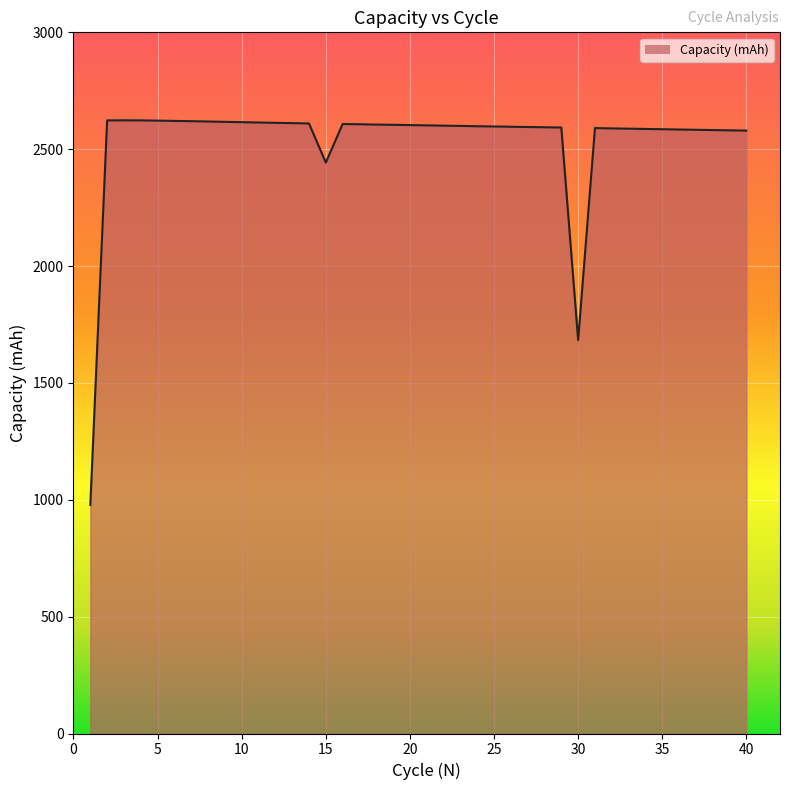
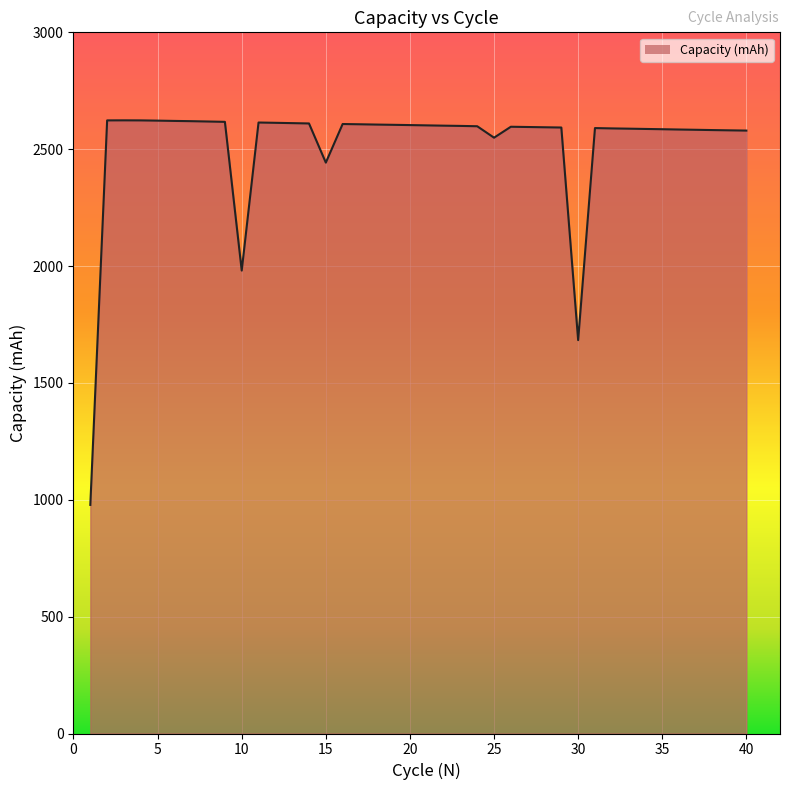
10: 2620 -> 1980
25: 2600 -> 2550
